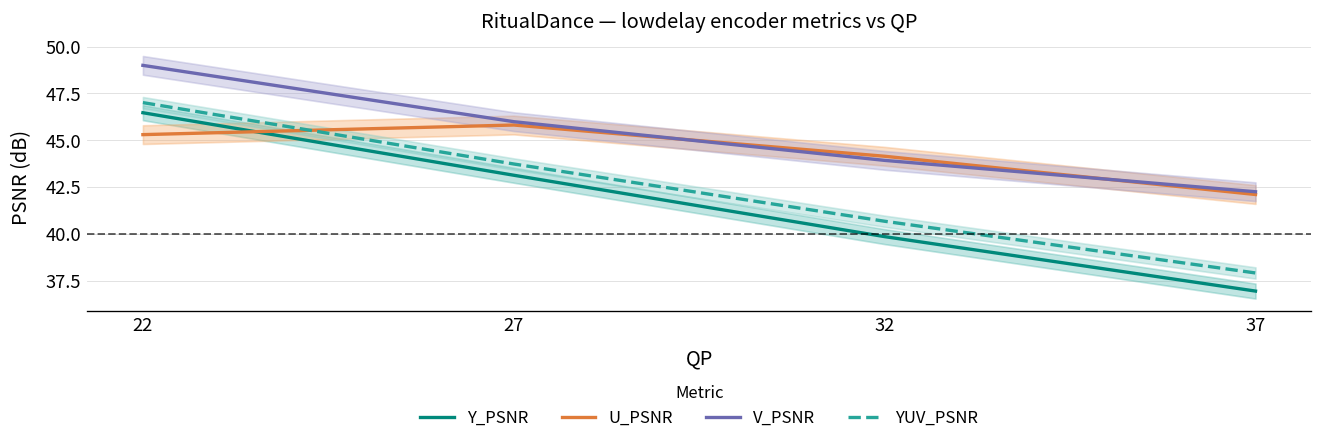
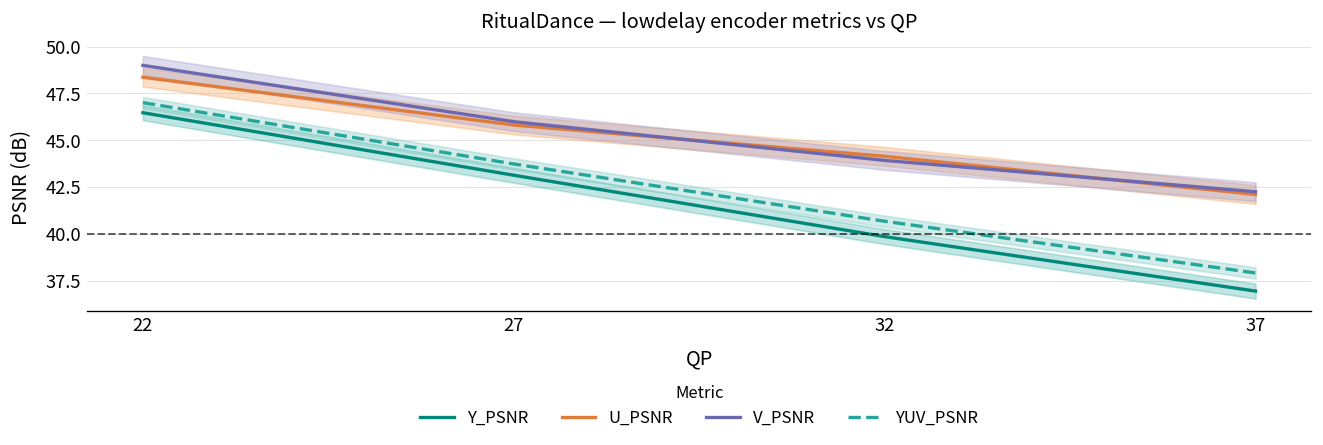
U_PSNR, 22: 45.3 -> 48.4
